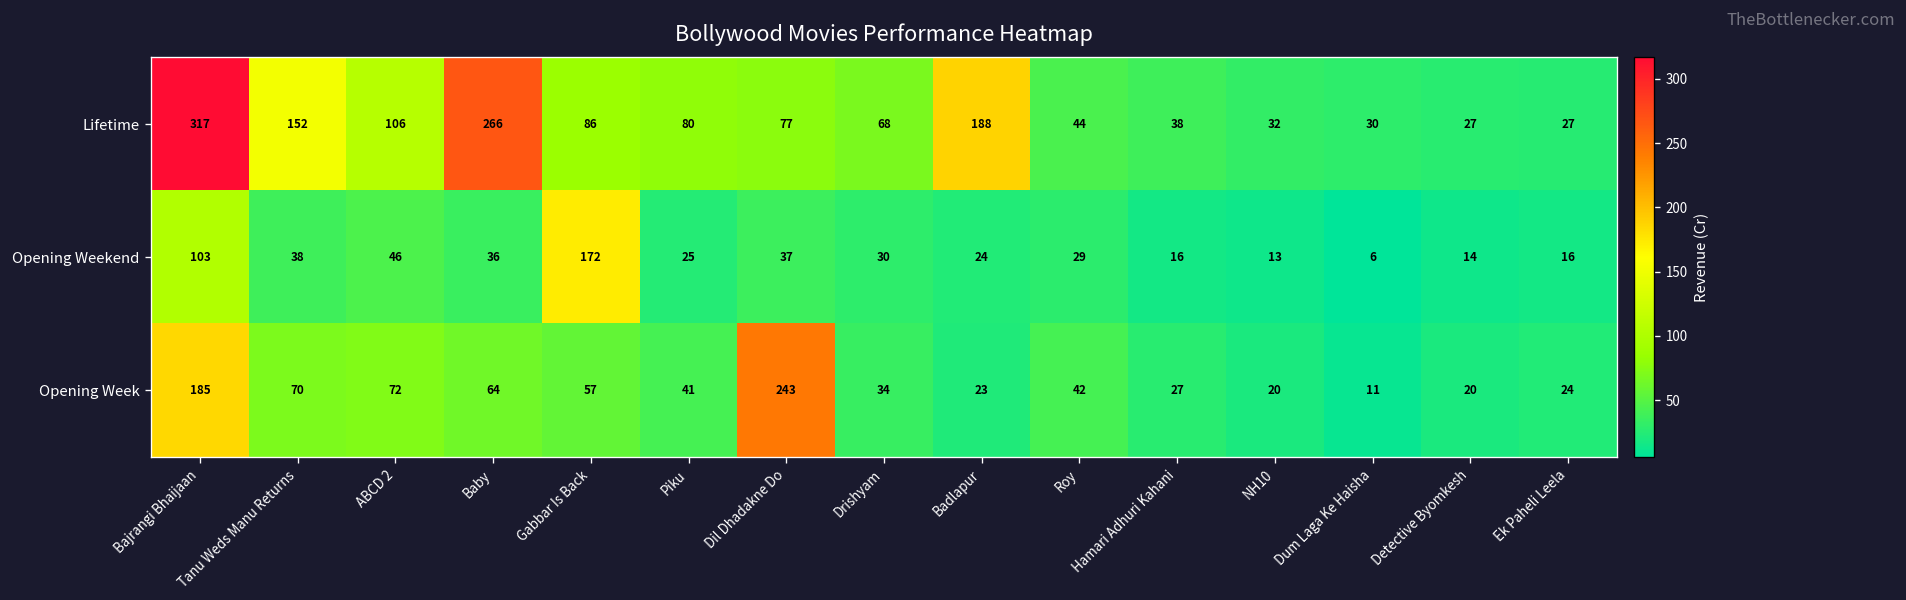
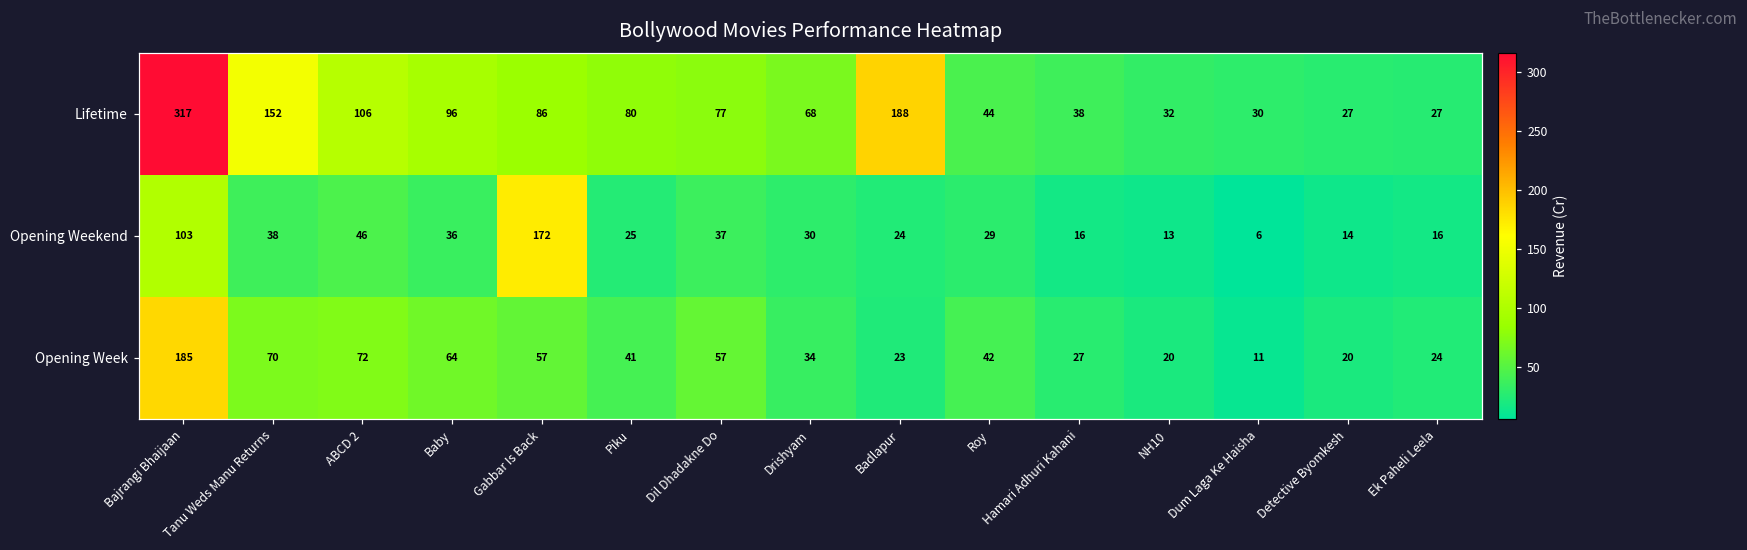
Lifetime, Baby: 266 -> 96
Opening Week, Dil Dhadakne Do: 243 -> 57
